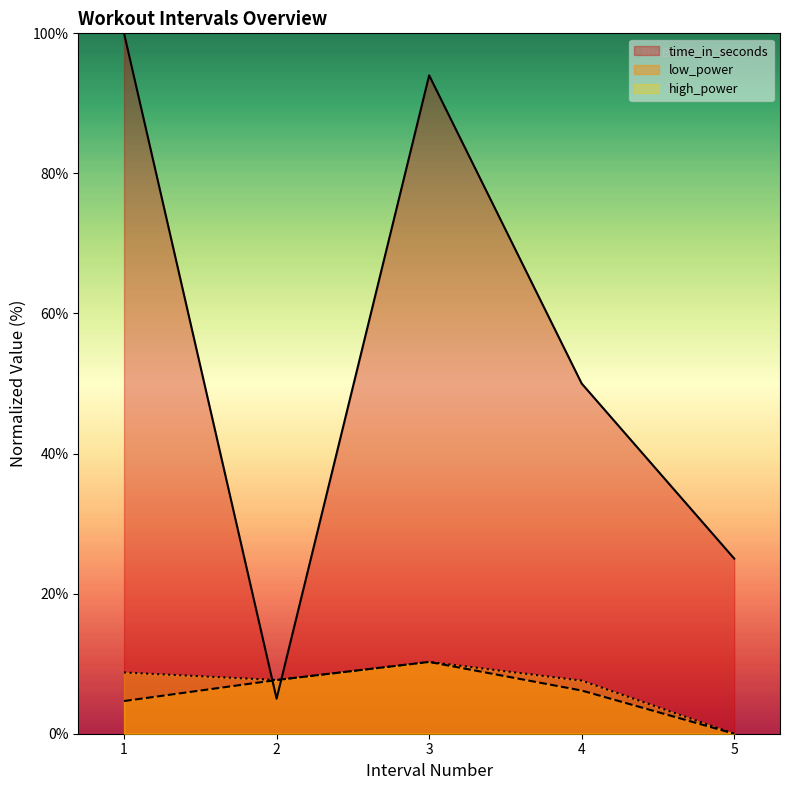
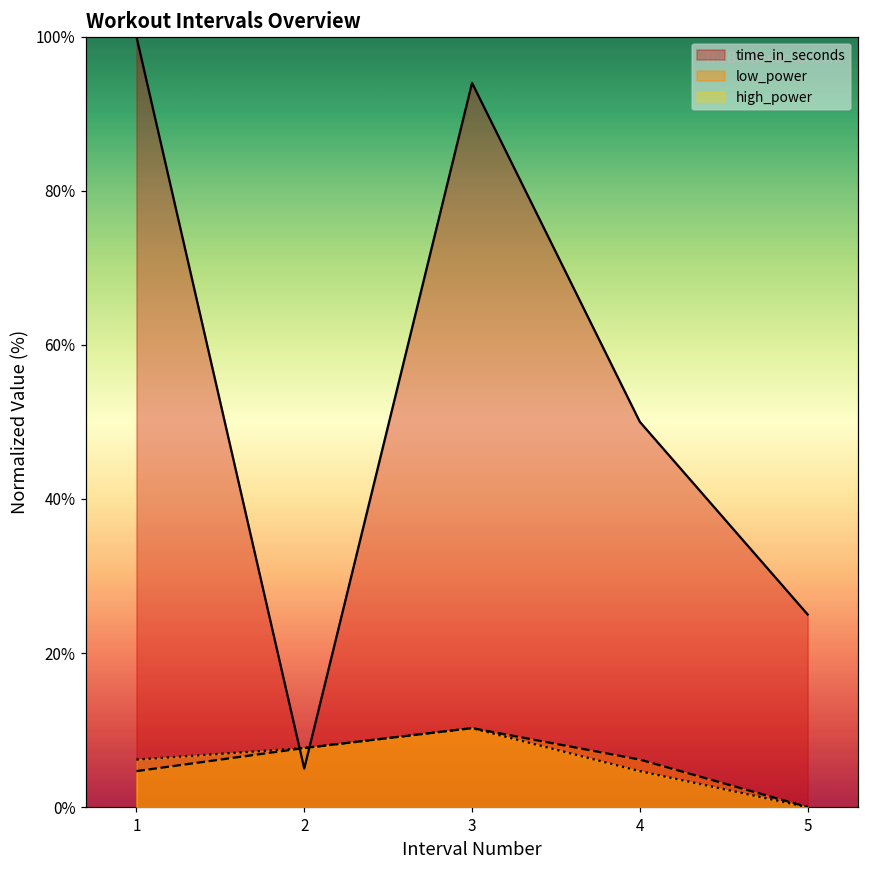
high_power, 1: 9% -> 6%
high_power, 4: 8% -> 5%
